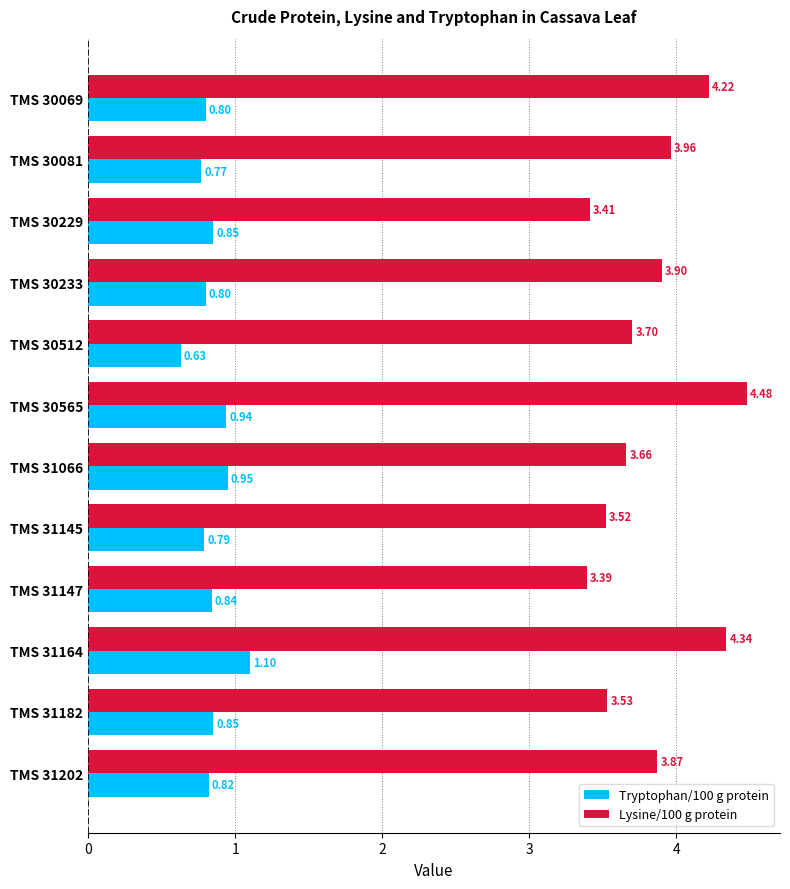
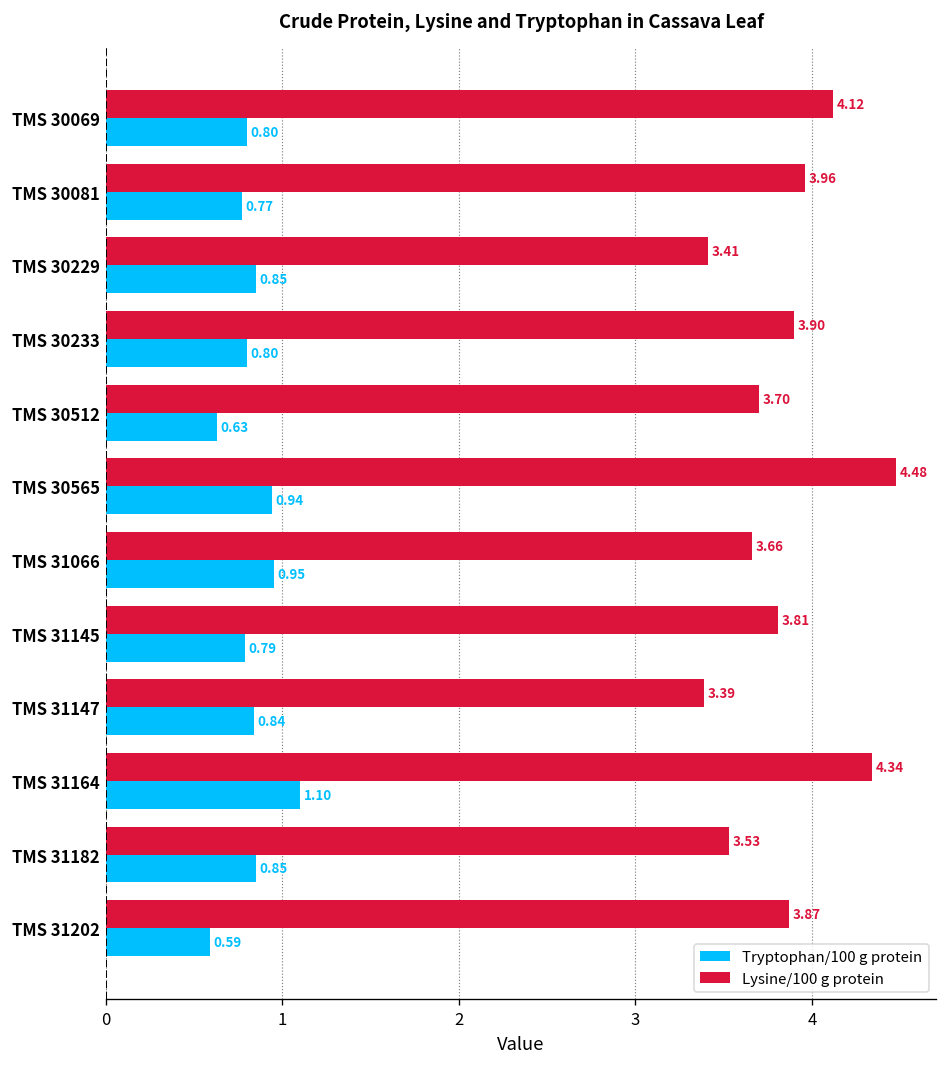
Lysine/100 g protein, TMS 30069: 4.22 -> 4.12
Lysine/100 g protein, TMS 31145: 3.52 -> 3.81
Tryptophan/100 g protein, TMS 31202: 0.82 -> 0.59
